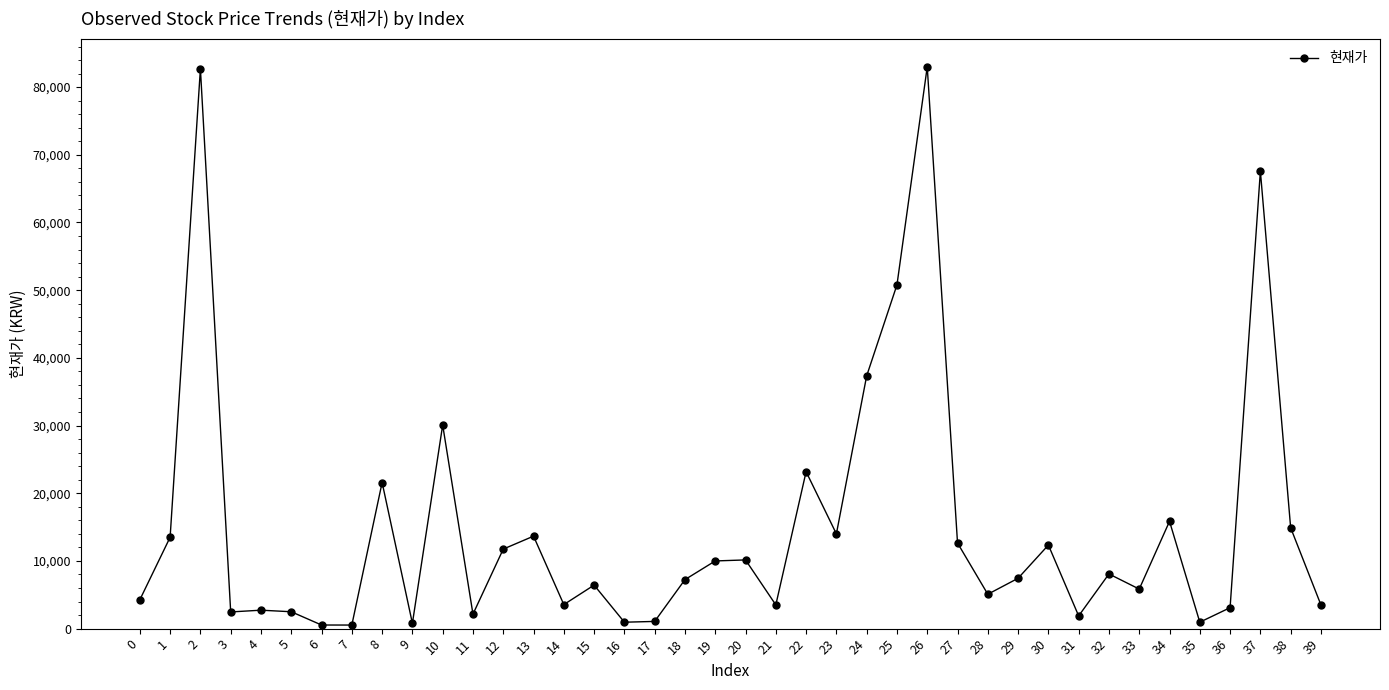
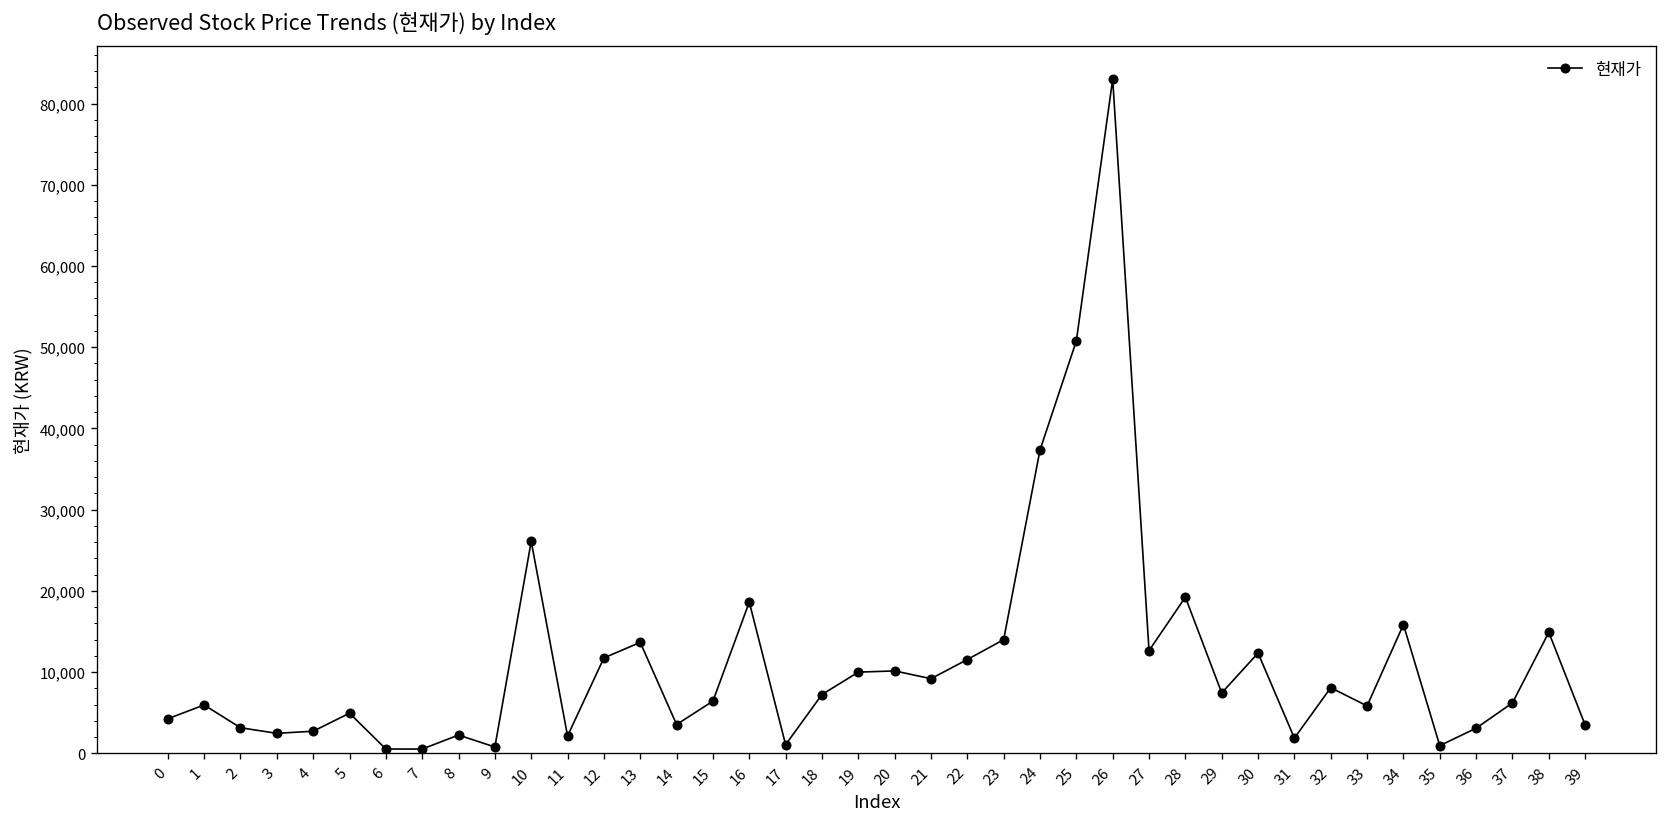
1: 14,000 -> 6,000
2: 83,000 -> 3,000
5: 2,000 -> 5,000
8: 22,000 -> 2,000
10: 30,000 -> 26,000
16: 1,000 -> 19,000
21: 4,000 -> 9,000
22: 23,000 -> 12,000
28: 5,000 -> 19,000
37: 68,000 -> 6,000
